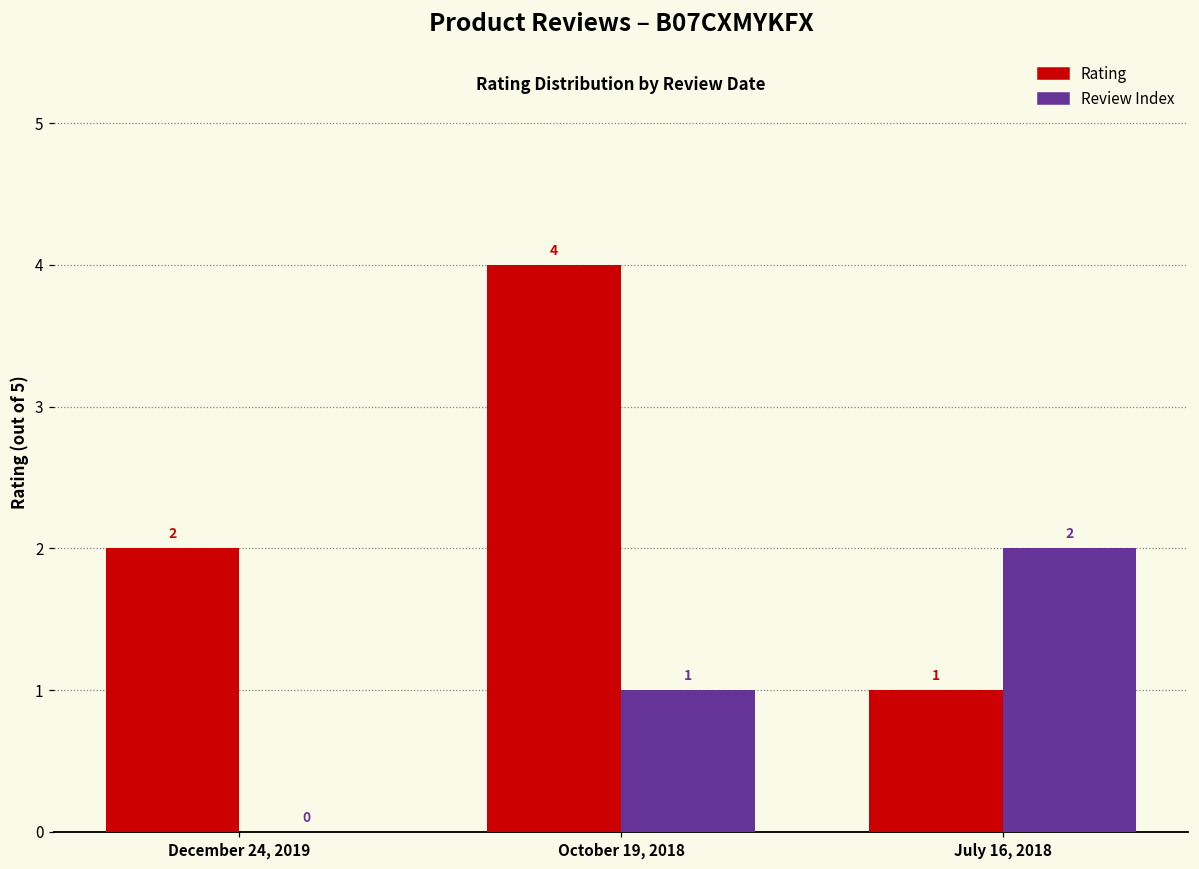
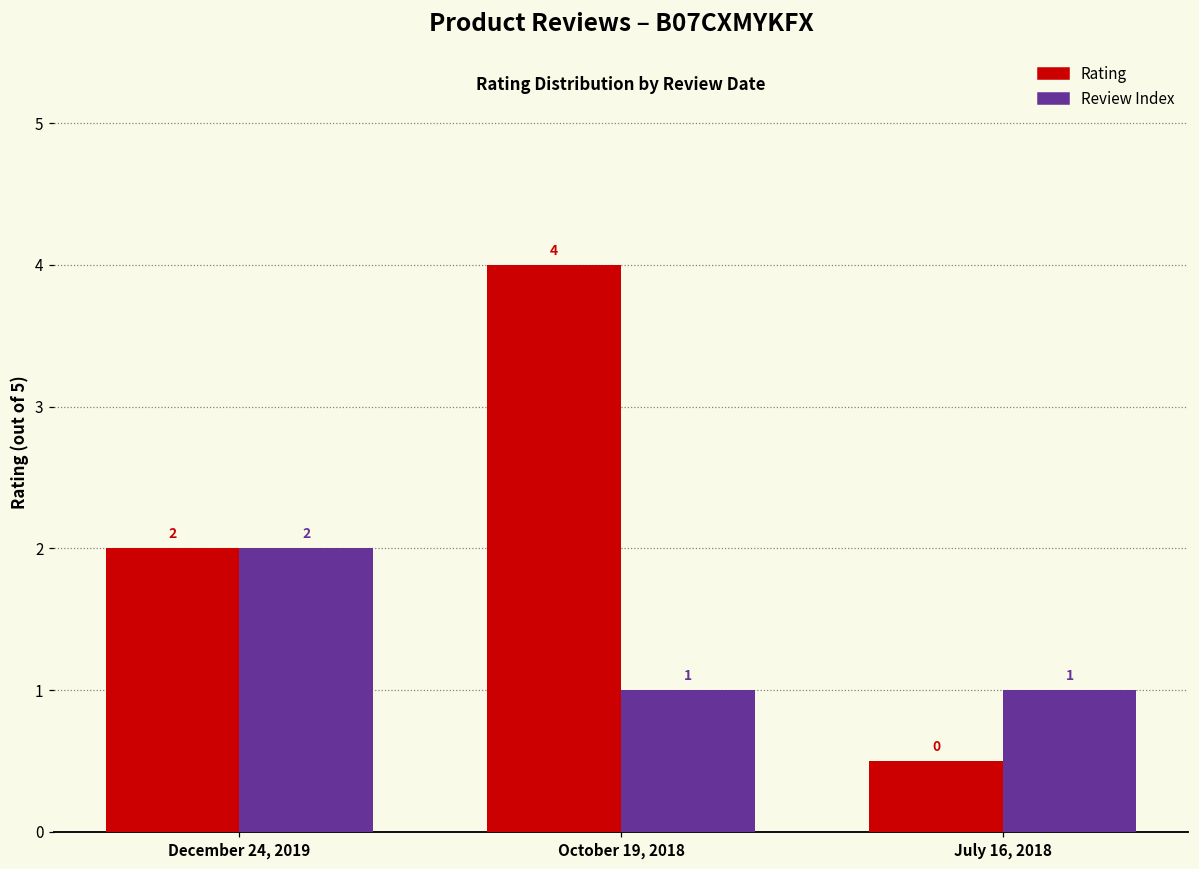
Review Index, December 24, 2019: 0 -> 2
Rating, July 16, 2018: 1 -> 0
Review Index, July 16, 2018: 2 -> 1
